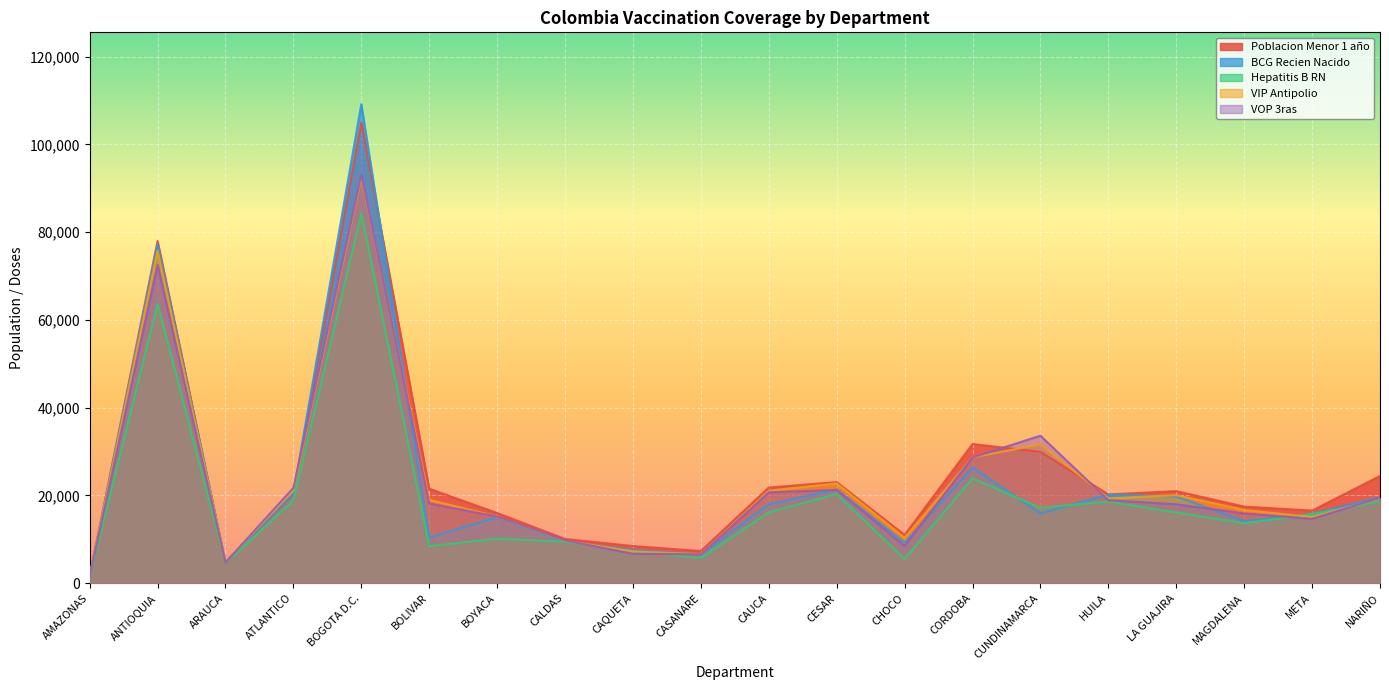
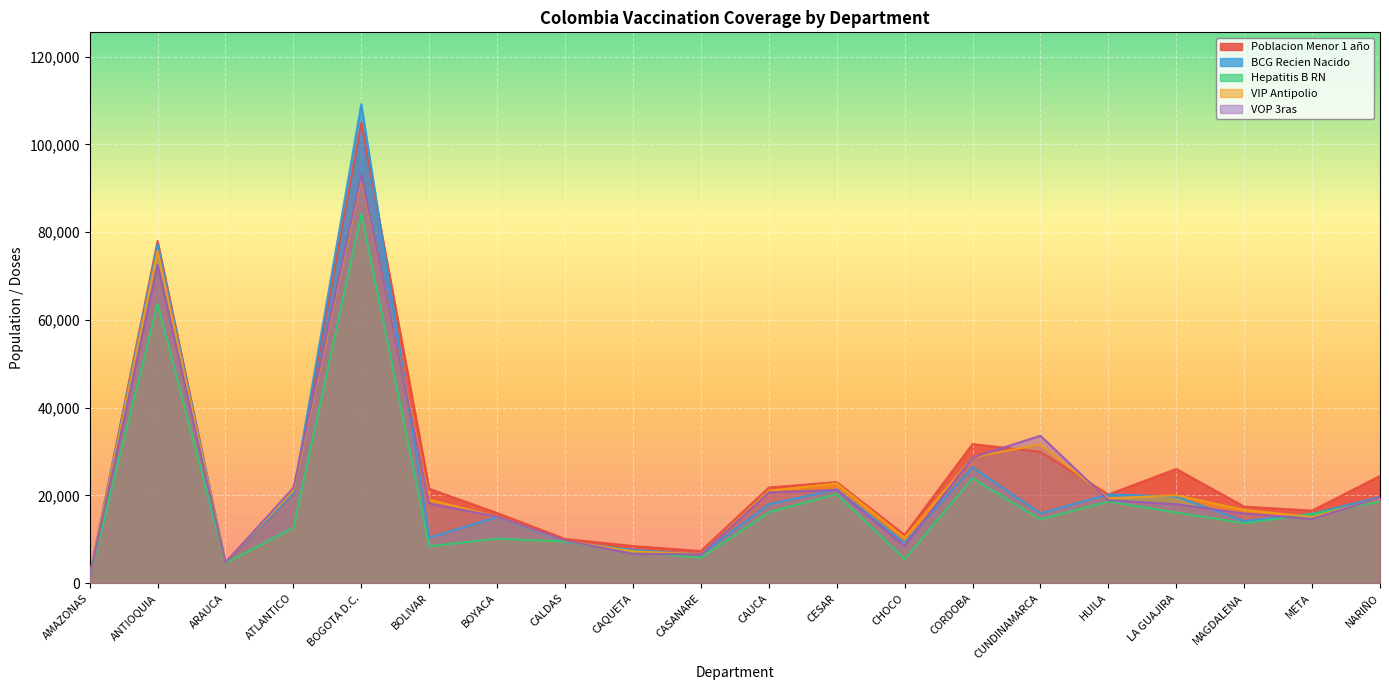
Hepatitis B RN, ATLANTICO: 19,000 -> 13,000
Hepatitis B RN, CUNDINAMARCA: 17,000 -> 15,000
Poblacion Menor 1 año, LA GUAJIRA: 21,000 -> 26,000
